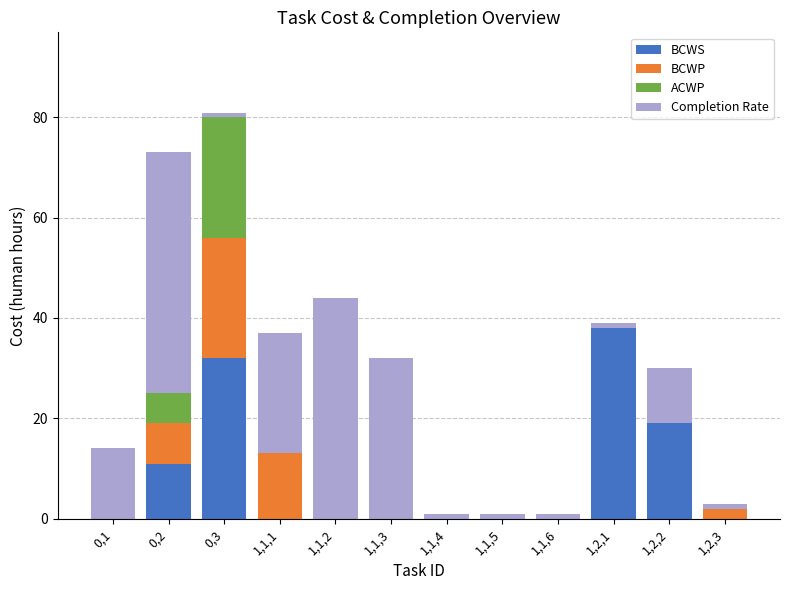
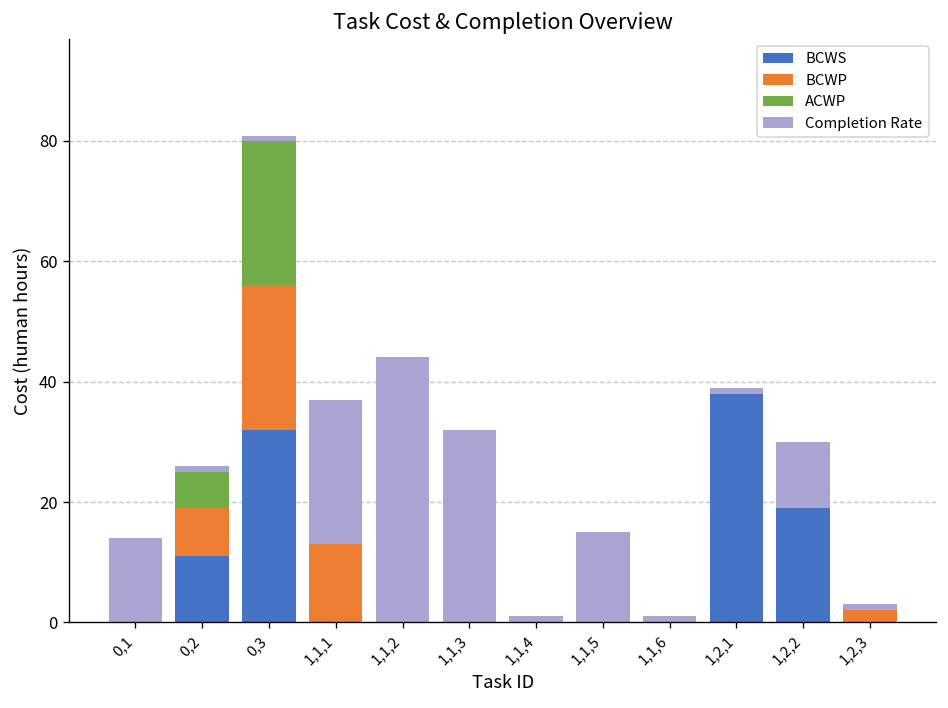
Completion Rate, 0,2: 48 -> 1
Completion Rate, 1,1,5: 1 -> 15
